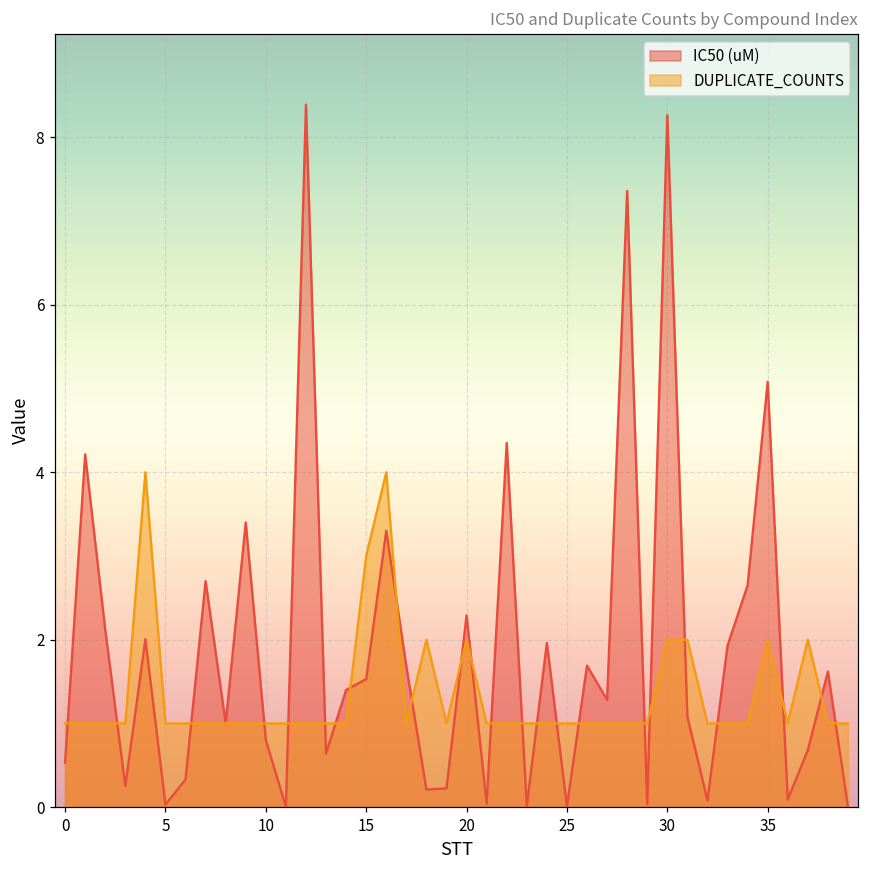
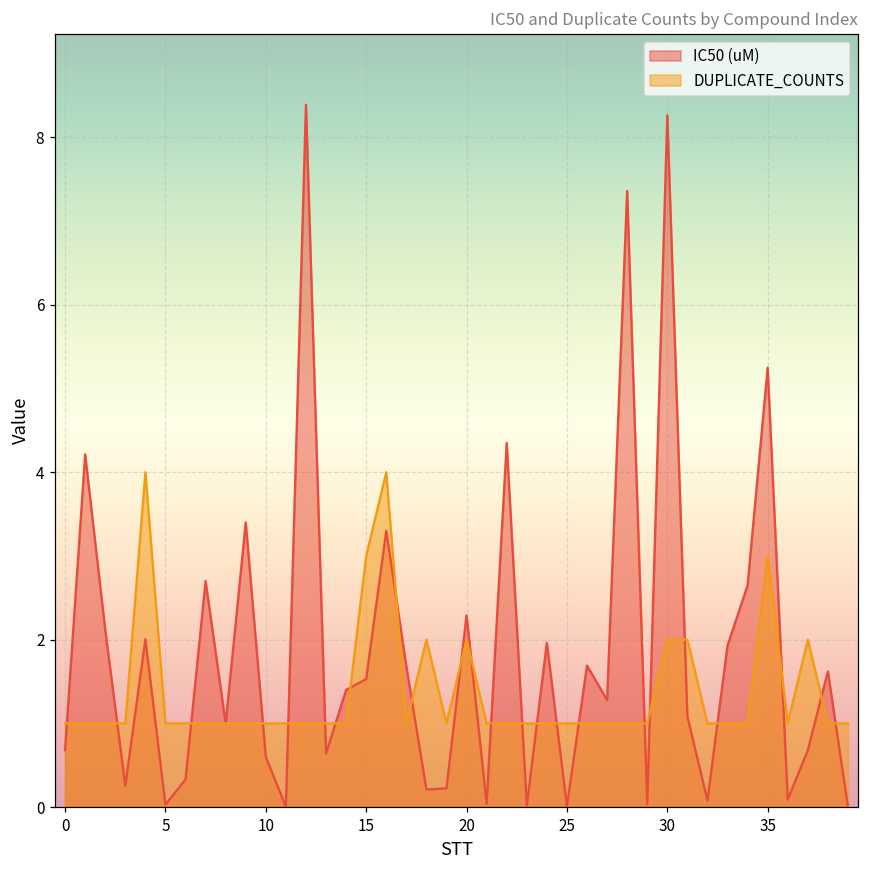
IC50 (uM), 0: 0.5 -> 0.7
IC50 (uM), 10: 0.8 -> 0.6
IC50 (uM), 35: 5.1 -> 5.2
DUPLICATE_COUNTS, 35: 2 -> 3
